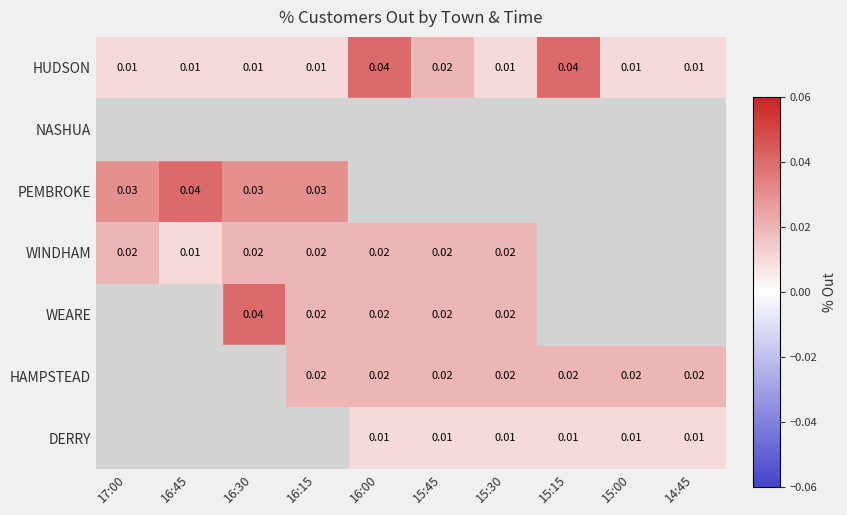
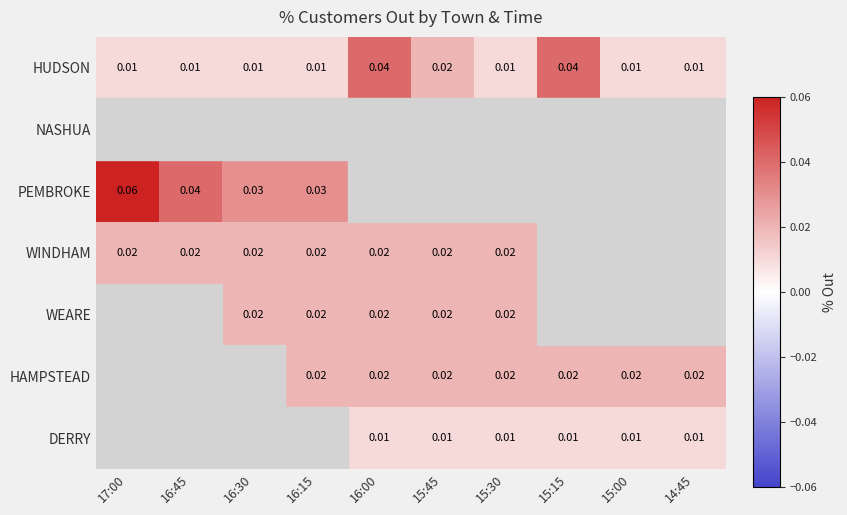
PEMBROKE, 17:00: 0.03 -> 0.06
WINDHAM, 16:45: 0.01 -> 0.02
WEARE, 16:30: 0.04 -> 0.02
